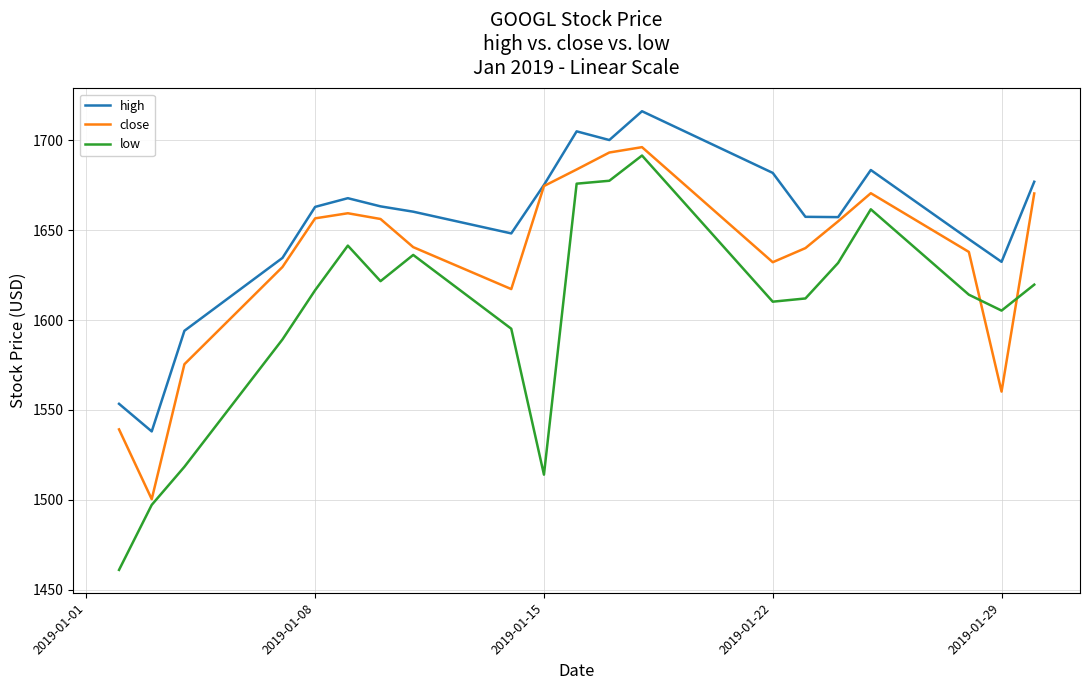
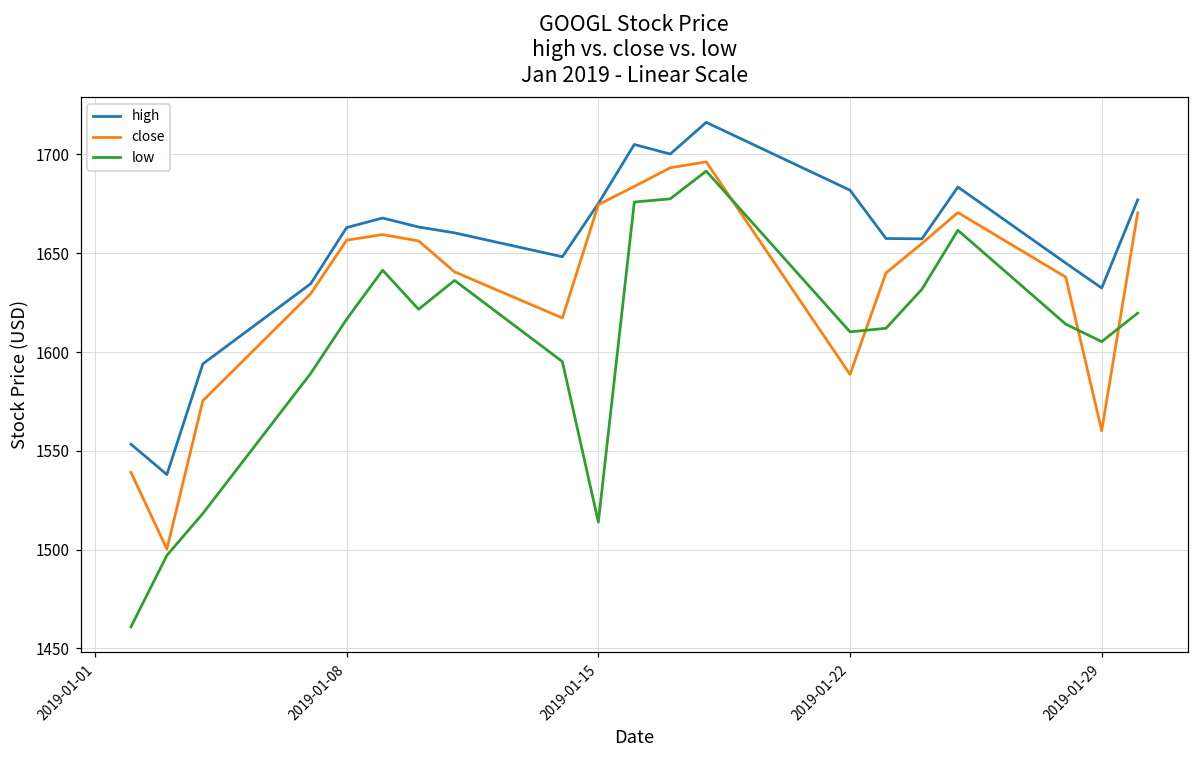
close, 2019-01-22: 1632 -> 1589
